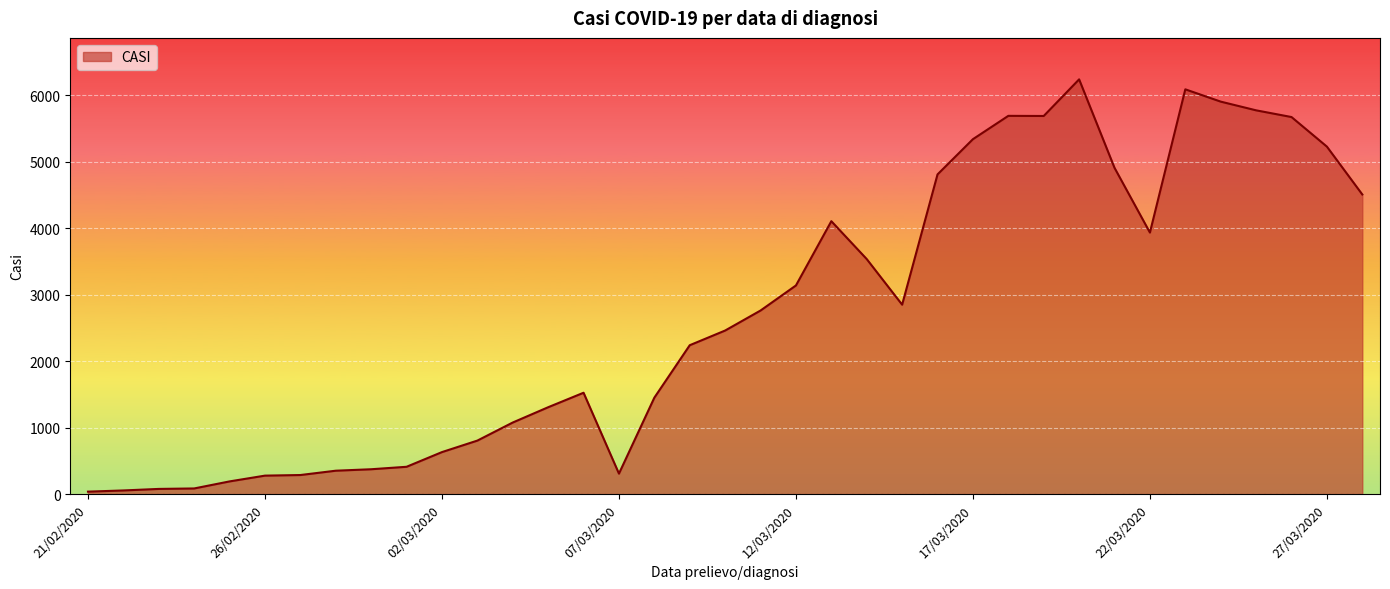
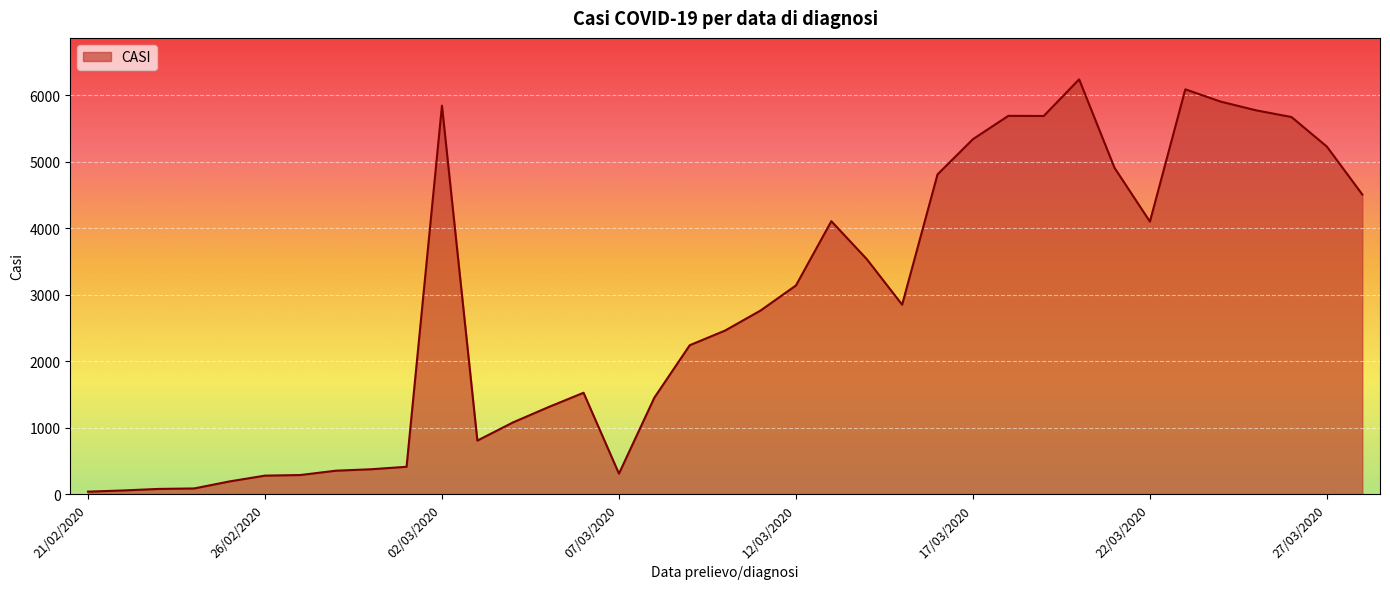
02/03/2020: 600 -> 5800
22/03/2020: 3900 -> 4100
